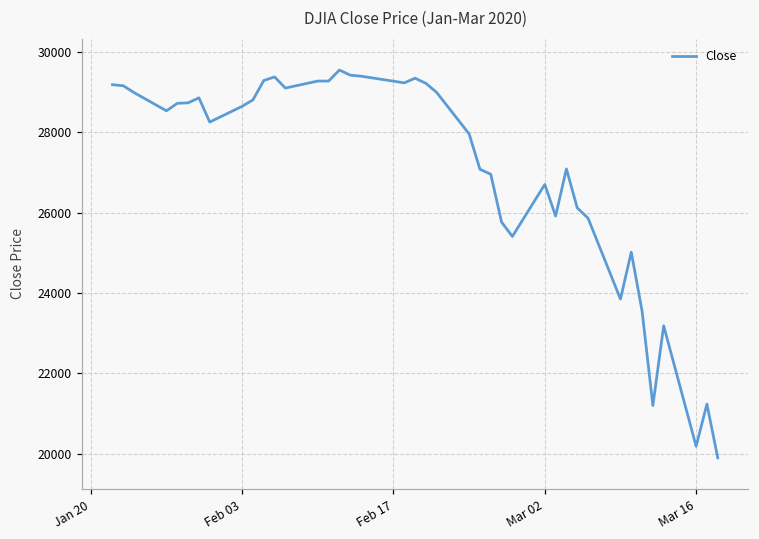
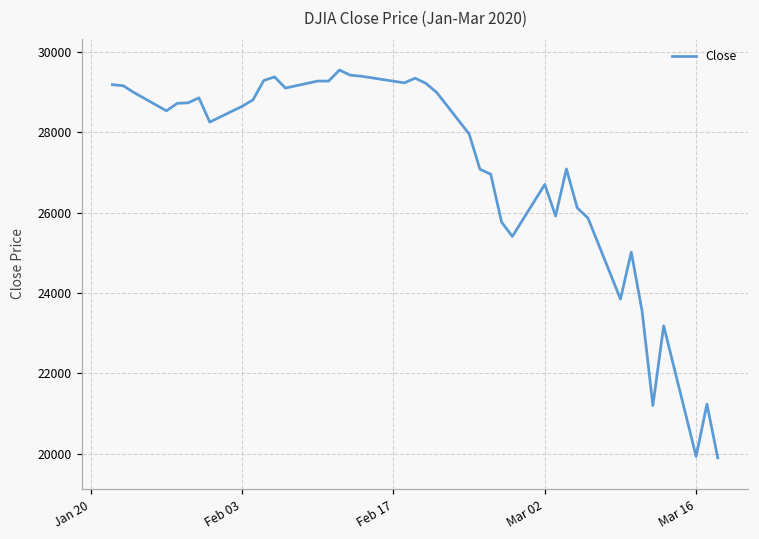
Mar 16: 20200 -> 19900
